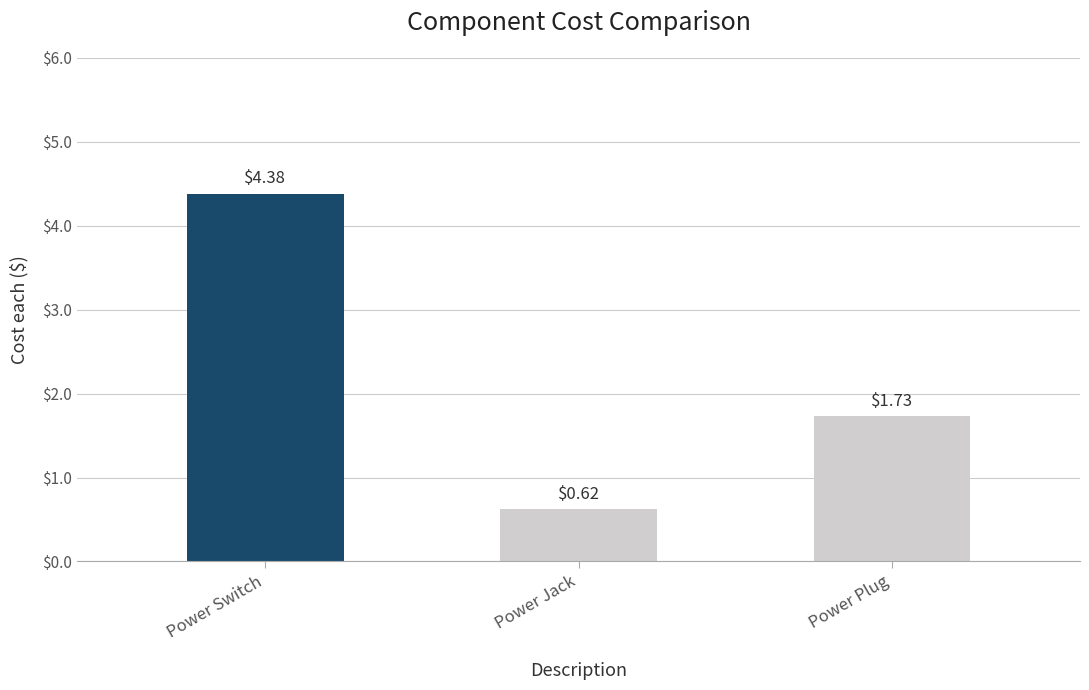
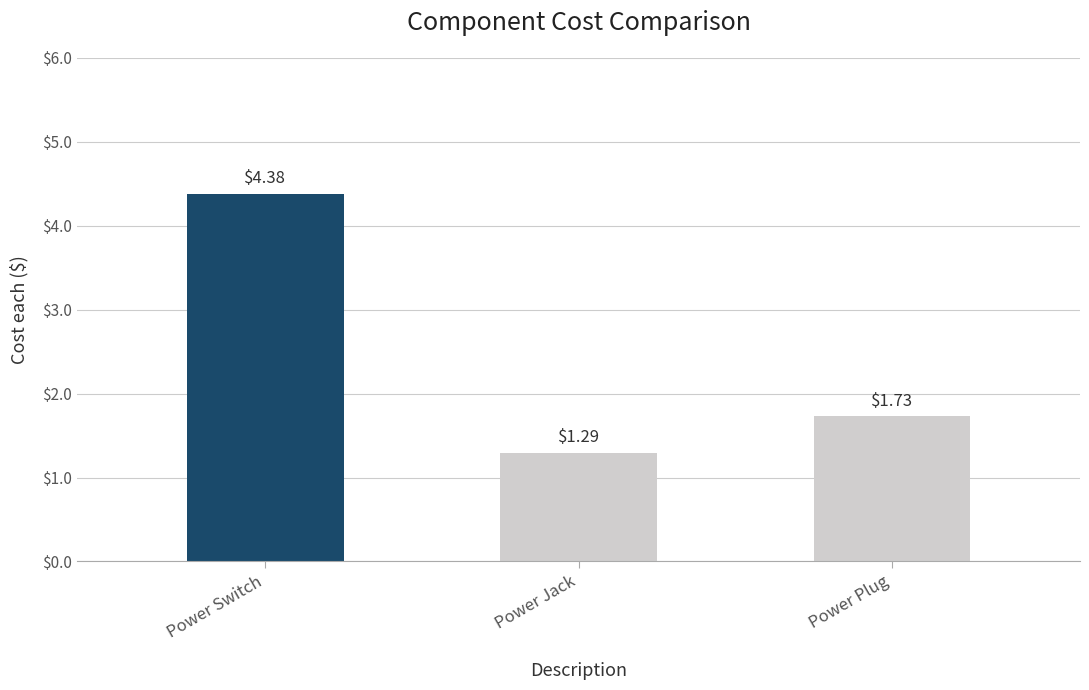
Power Jack: $0.62 -> $1.29
